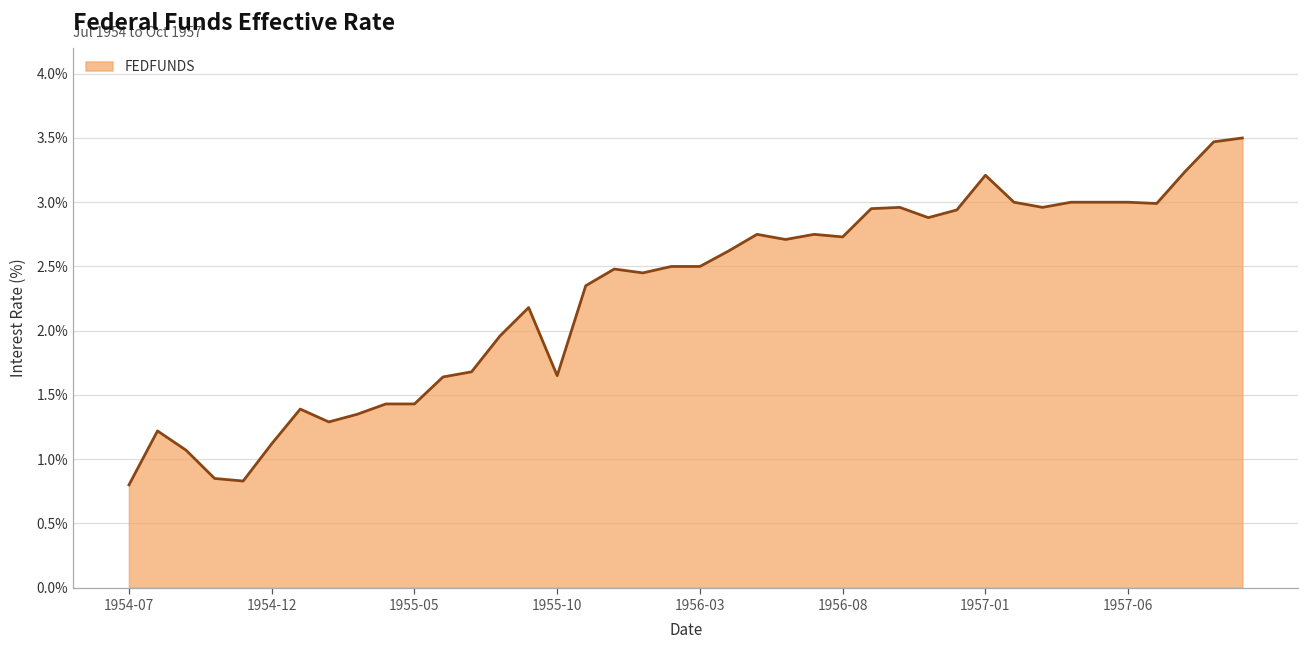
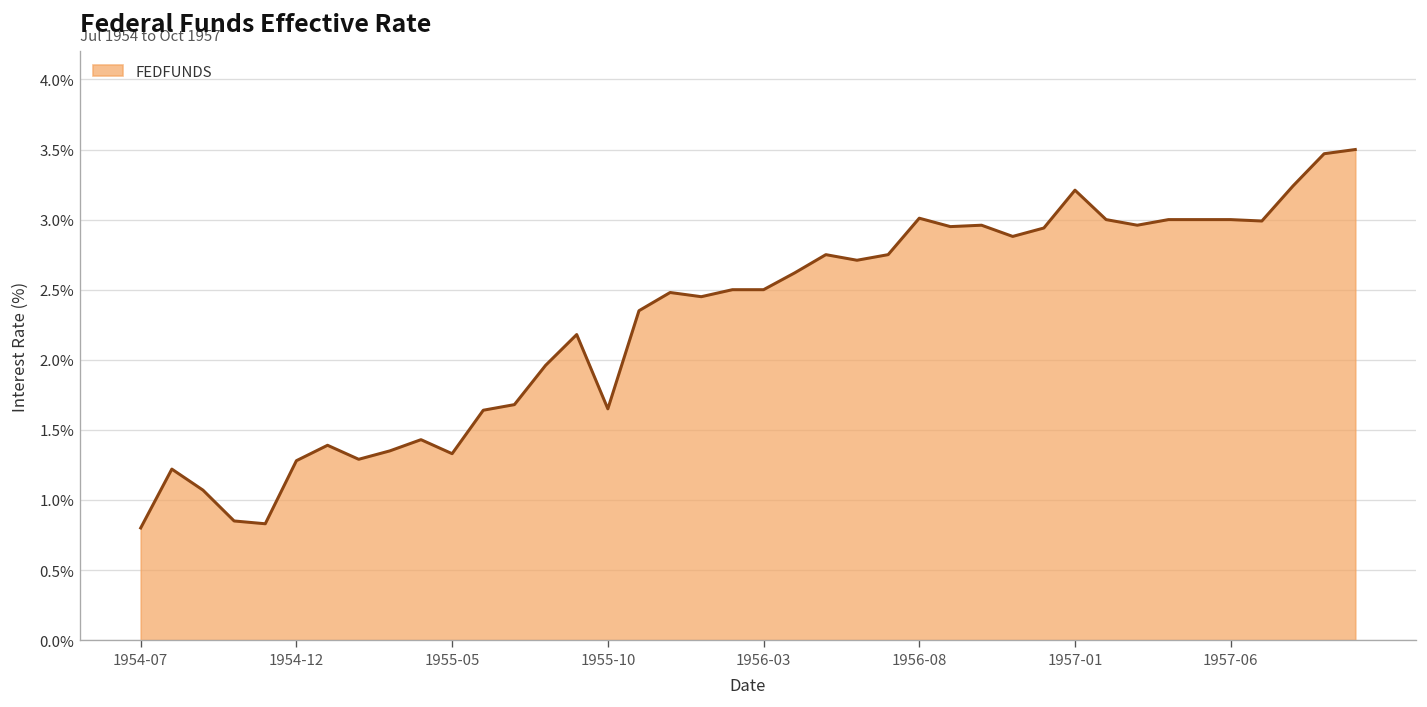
1954-12: 1.12% -> 1.28%
1955-05: 1.43% -> 1.33%
1956-08: 2.73% -> 3.01%
